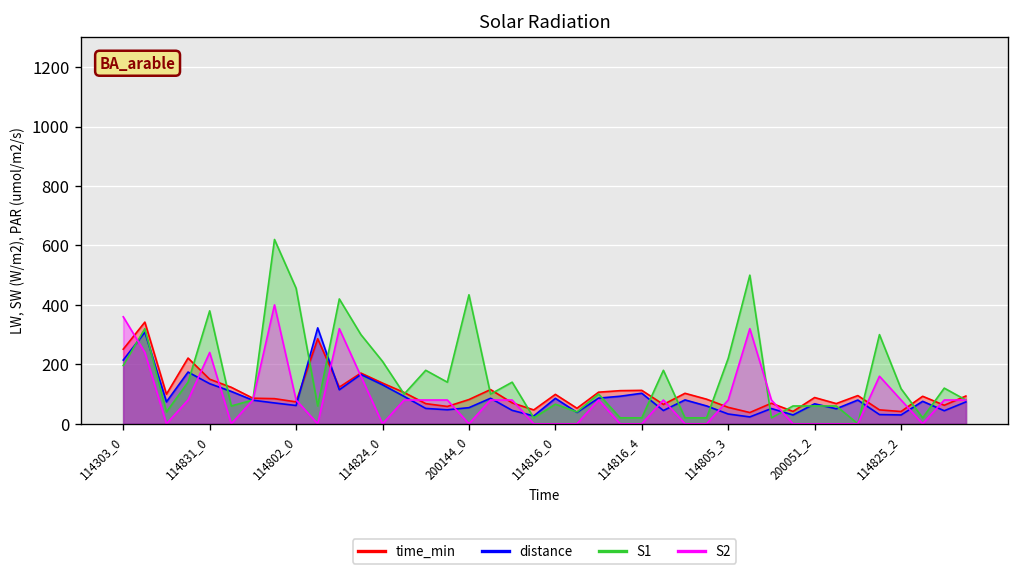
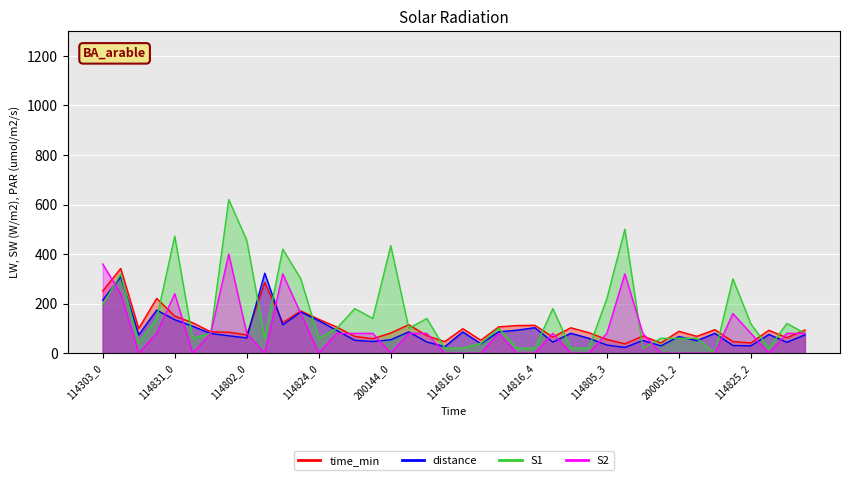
S1, 114831_0: 380 -> 470
S1, 114824_0: 210 -> 60
S1, 114816_0: 70 -> 20
